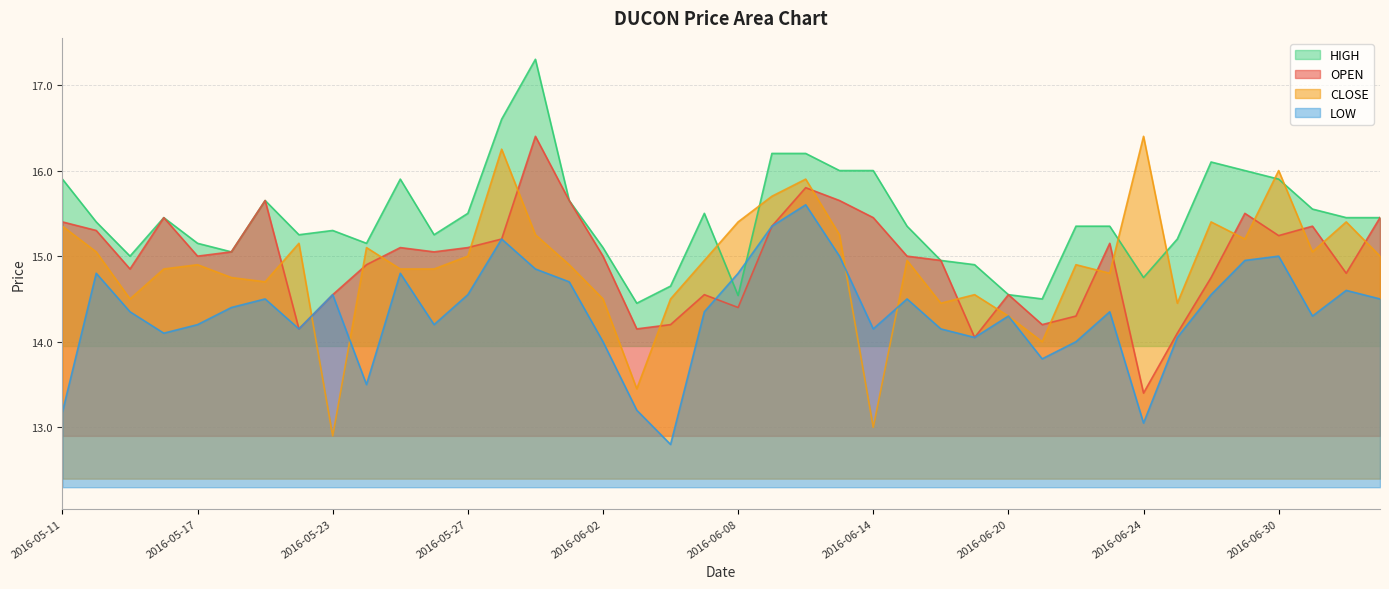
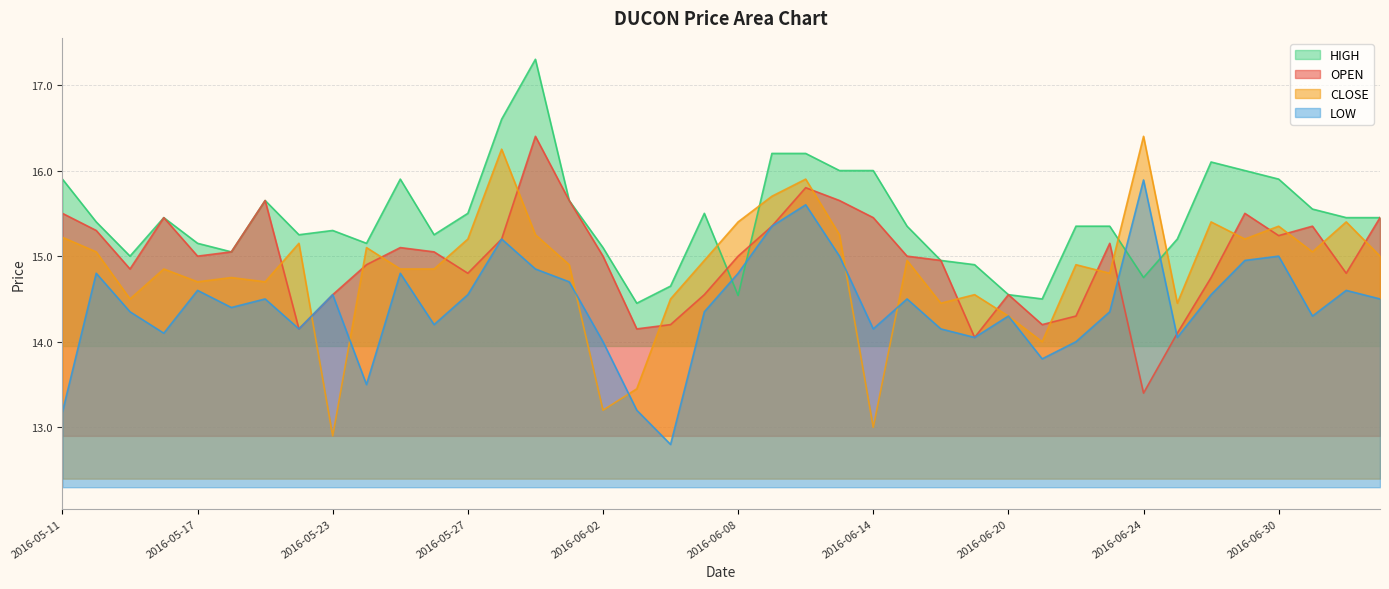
OPEN, 2016-05-11: 15.4 -> 15.5
CLOSE, 2016-05-11: 15.4 -> 15.2
CLOSE, 2016-05-17: 14.9 -> 14.7
LOW, 2016-05-17: 14.2 -> 14.6
OPEN, 2016-05-27: 15.1 -> 14.8
CLOSE, 2016-05-27: 15.0 -> 15.2
CLOSE, 2016-06-02: 14.5 -> 13.2
OPEN, 2016-06-08: 14.4 -> 15.0
LOW, 2016-06-24: 13.1 -> 15.9
CLOSE, 2016-06-30: 16.0 -> 15.4
